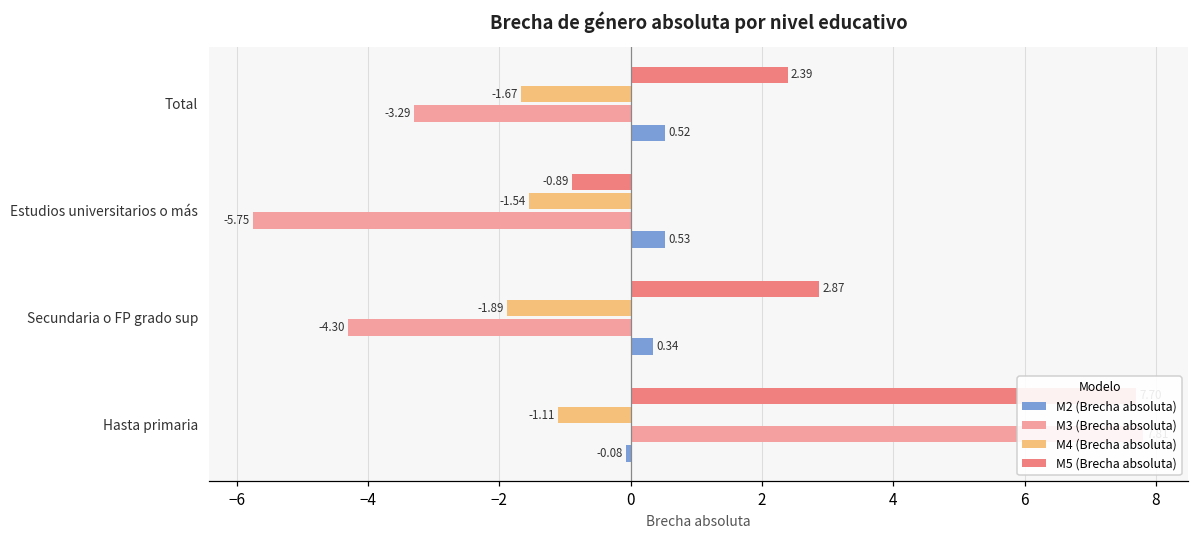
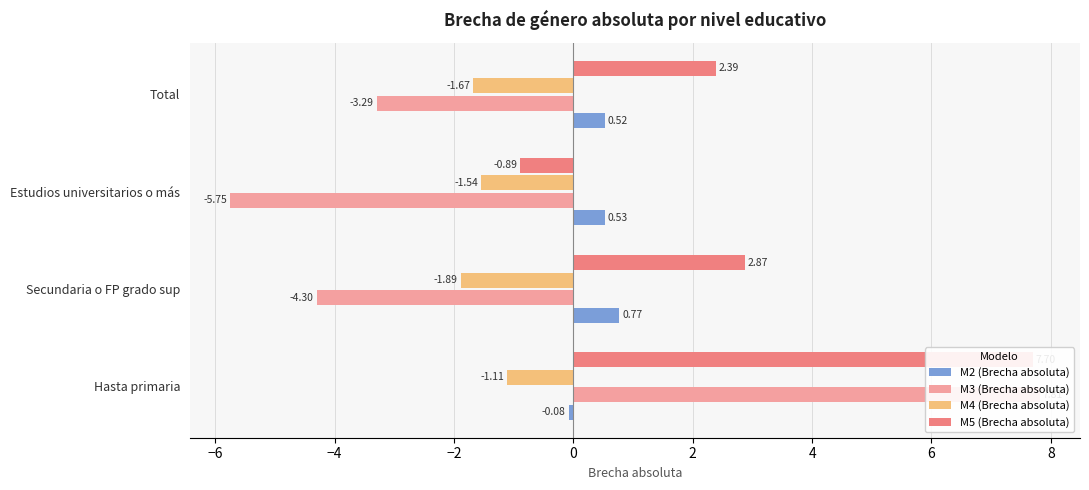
M2 (Brecha absoluta), Secundaria o FP grado sup: 0.34 -> 0.77
